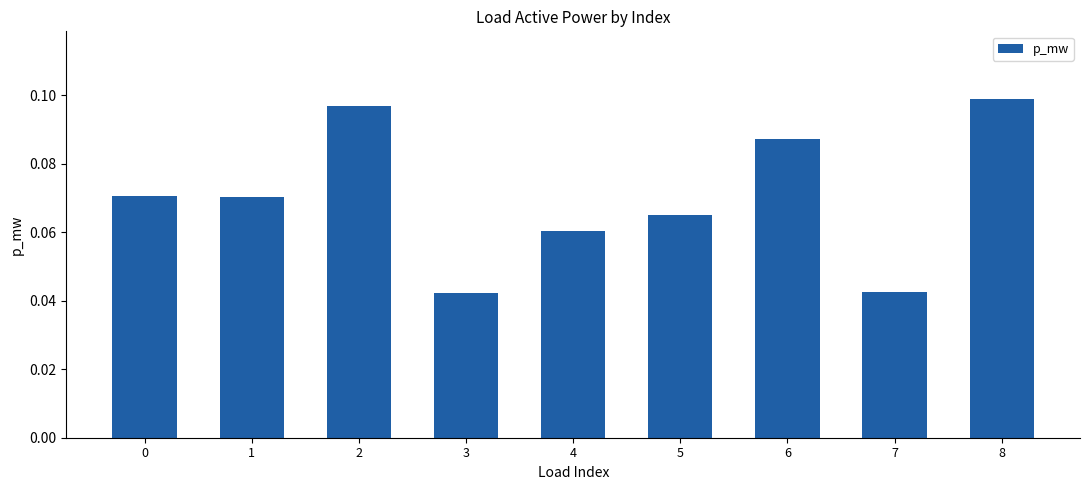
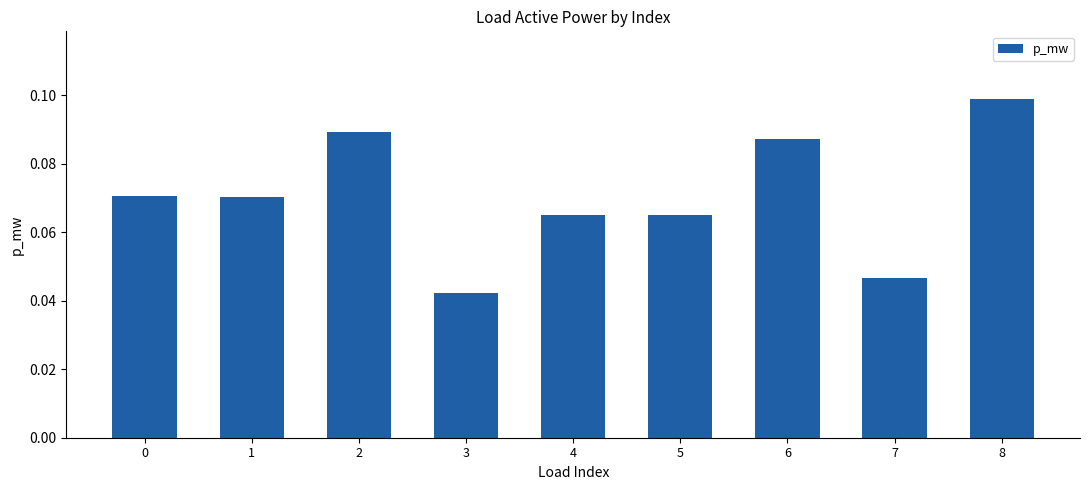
2: 0.097 -> 0.089
4: 0.060 -> 0.065
7: 0.043 -> 0.047
